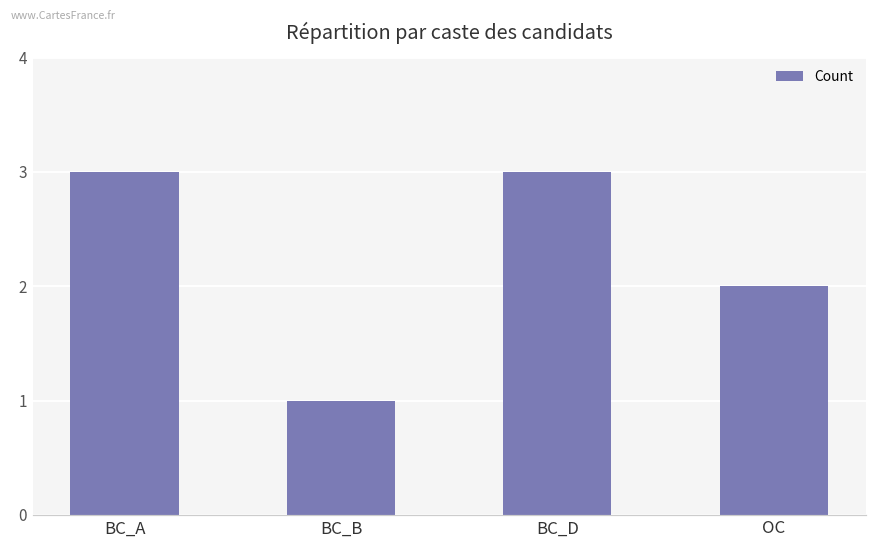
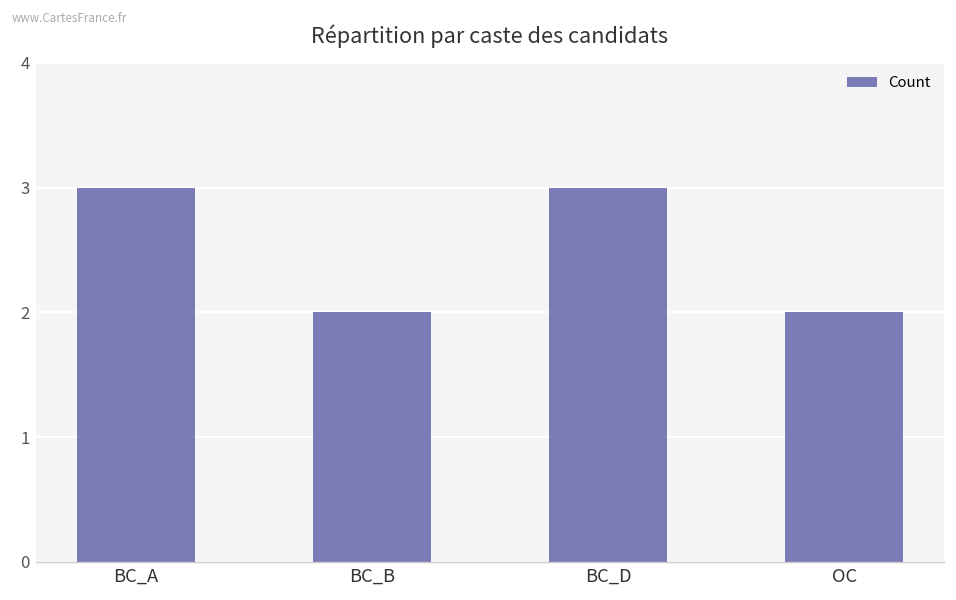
BC_B: 1 -> 2
